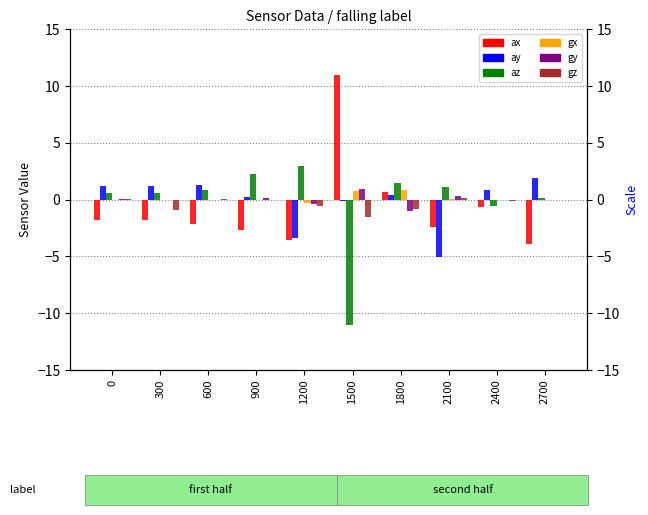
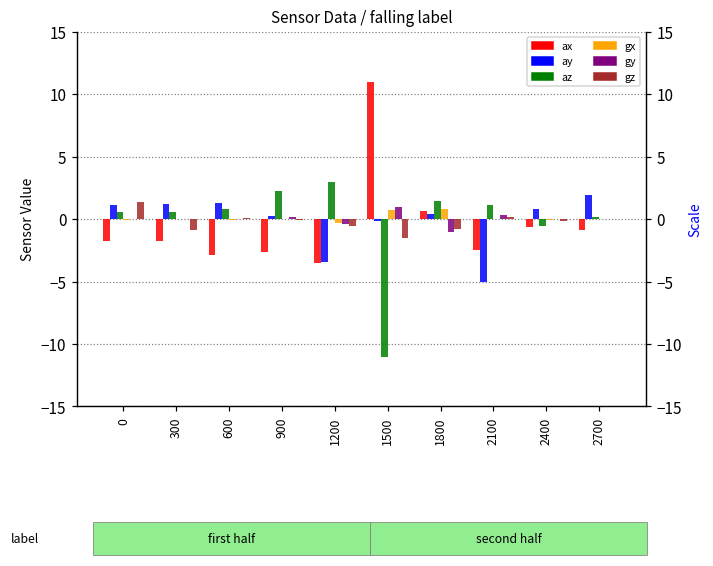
gz, 0: 0.1 -> 1.4
ax, 600: -2.1 -> -2.8
ax, 2700: -3.9 -> -0.9
